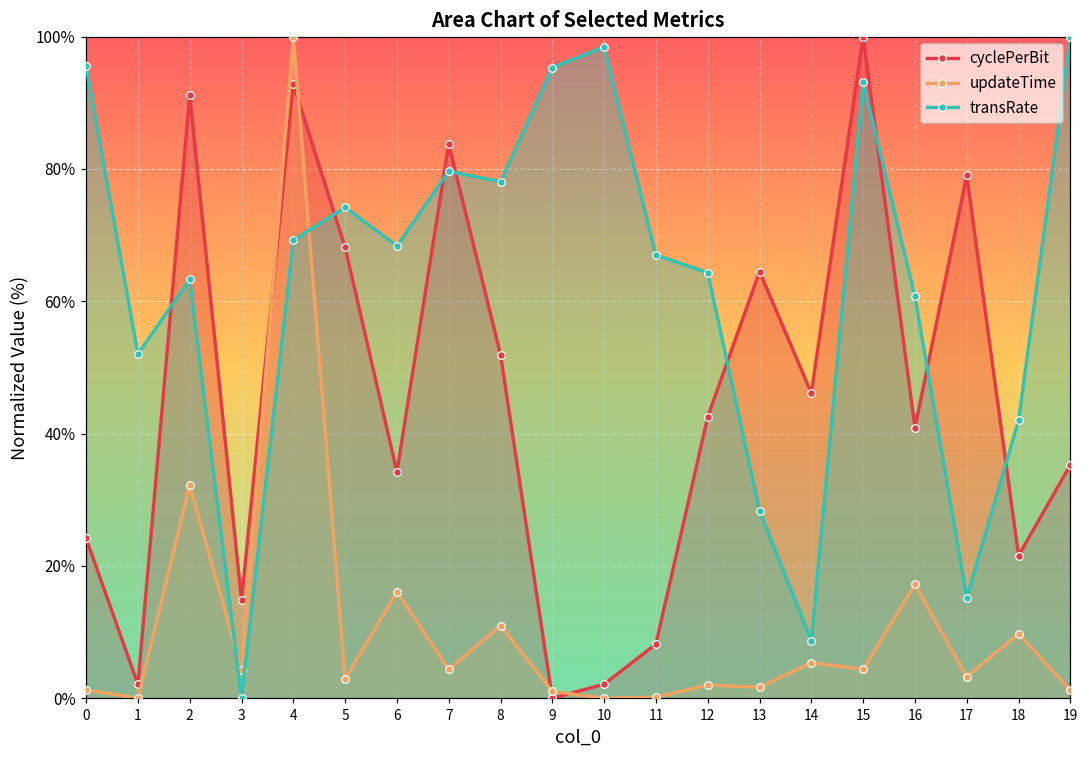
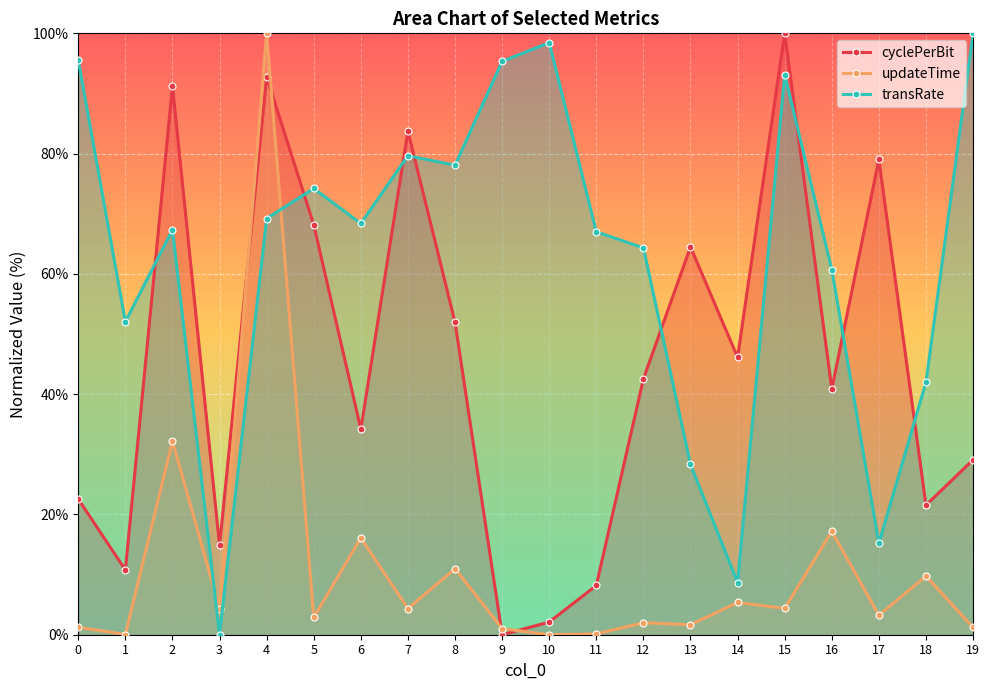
cyclePerBit, 0: 24% -> 23%
cyclePerBit, 1: 2% -> 11%
transRate, 2: 63% -> 67%
cyclePerBit, 19: 35% -> 29%
